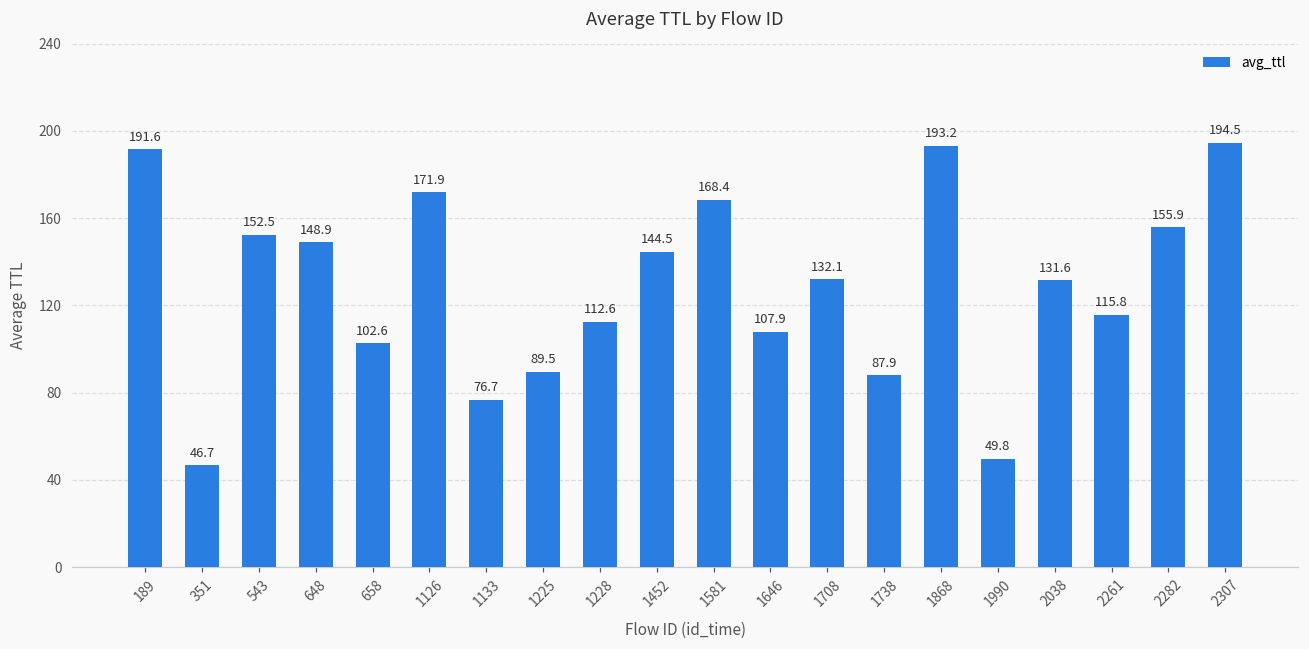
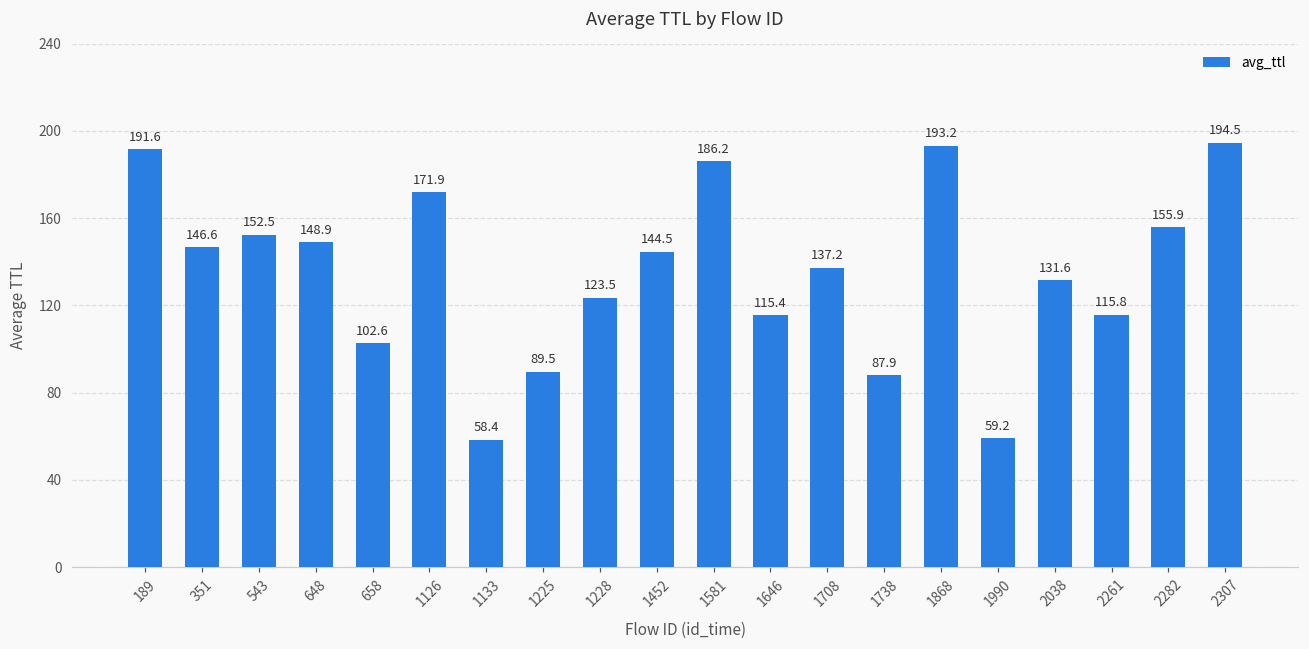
351: 46.7 -> 146.6
1133: 76.7 -> 58.4
1228: 112.6 -> 123.5
1581: 168.4 -> 186.2
1646: 107.9 -> 115.4
1708: 132.1 -> 137.2
1990: 49.8 -> 59.2
